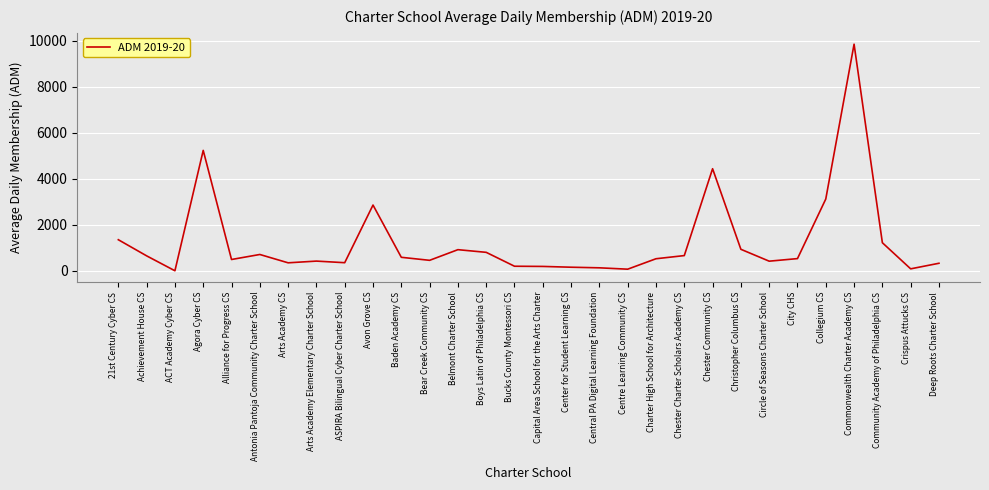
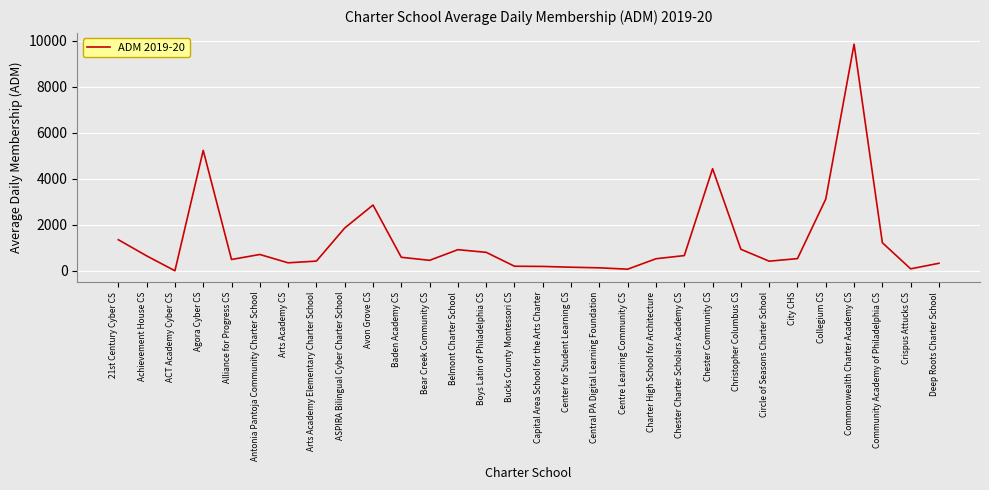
ASPIRA Bilingual Cyber Charter School: 400 -> 1900
